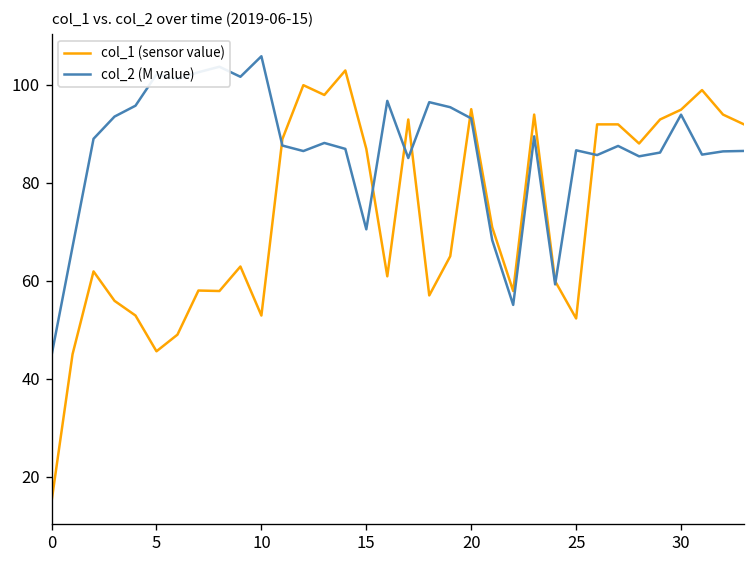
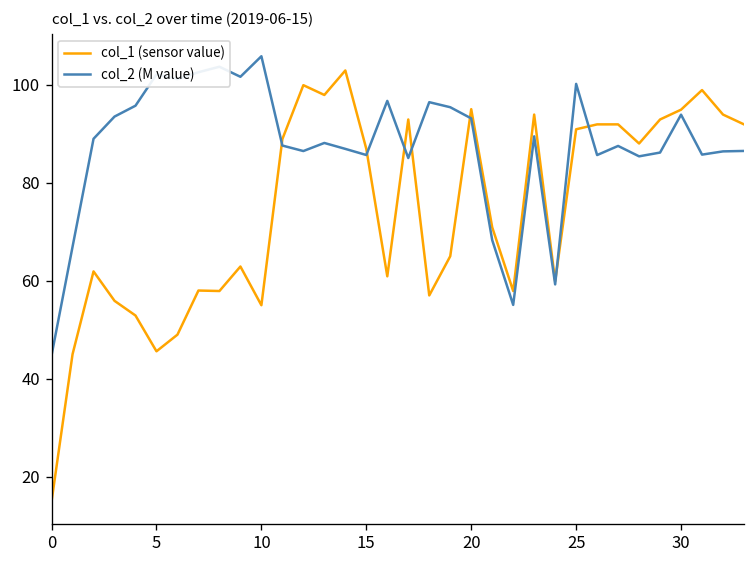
col_1 (sensor value), 10: 53 -> 55
col_2 (M value), 15: 70 -> 86
col_1 (sensor value), 25: 52 -> 91
col_2 (M value), 25: 87 -> 100
